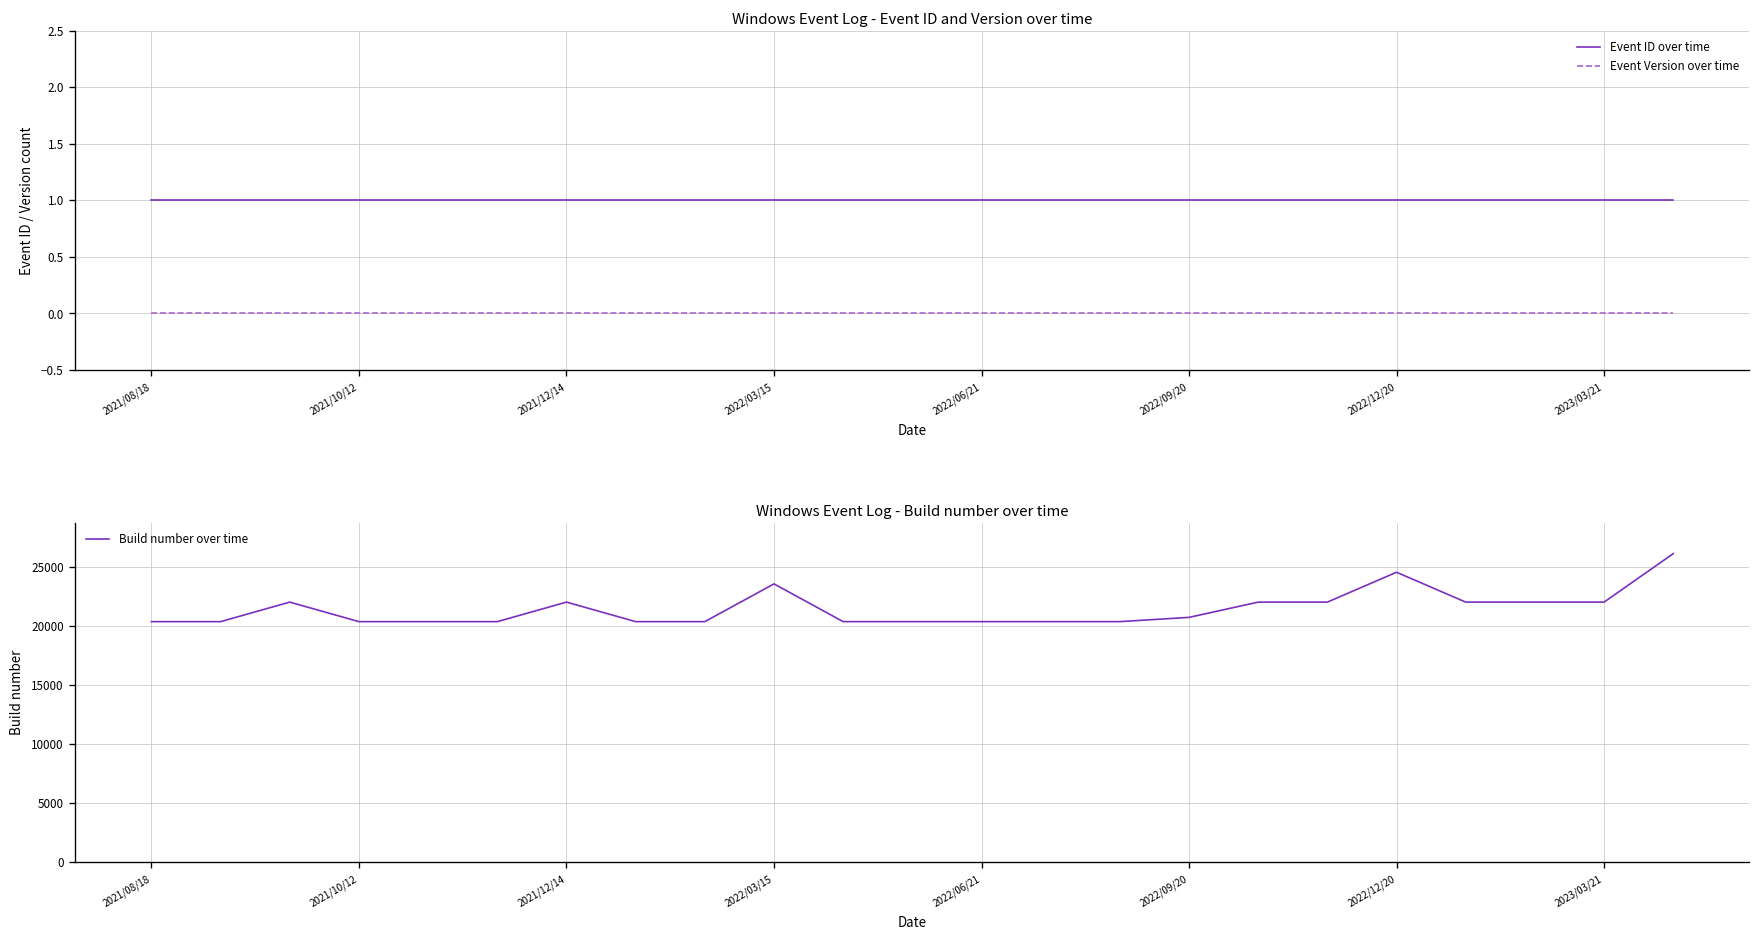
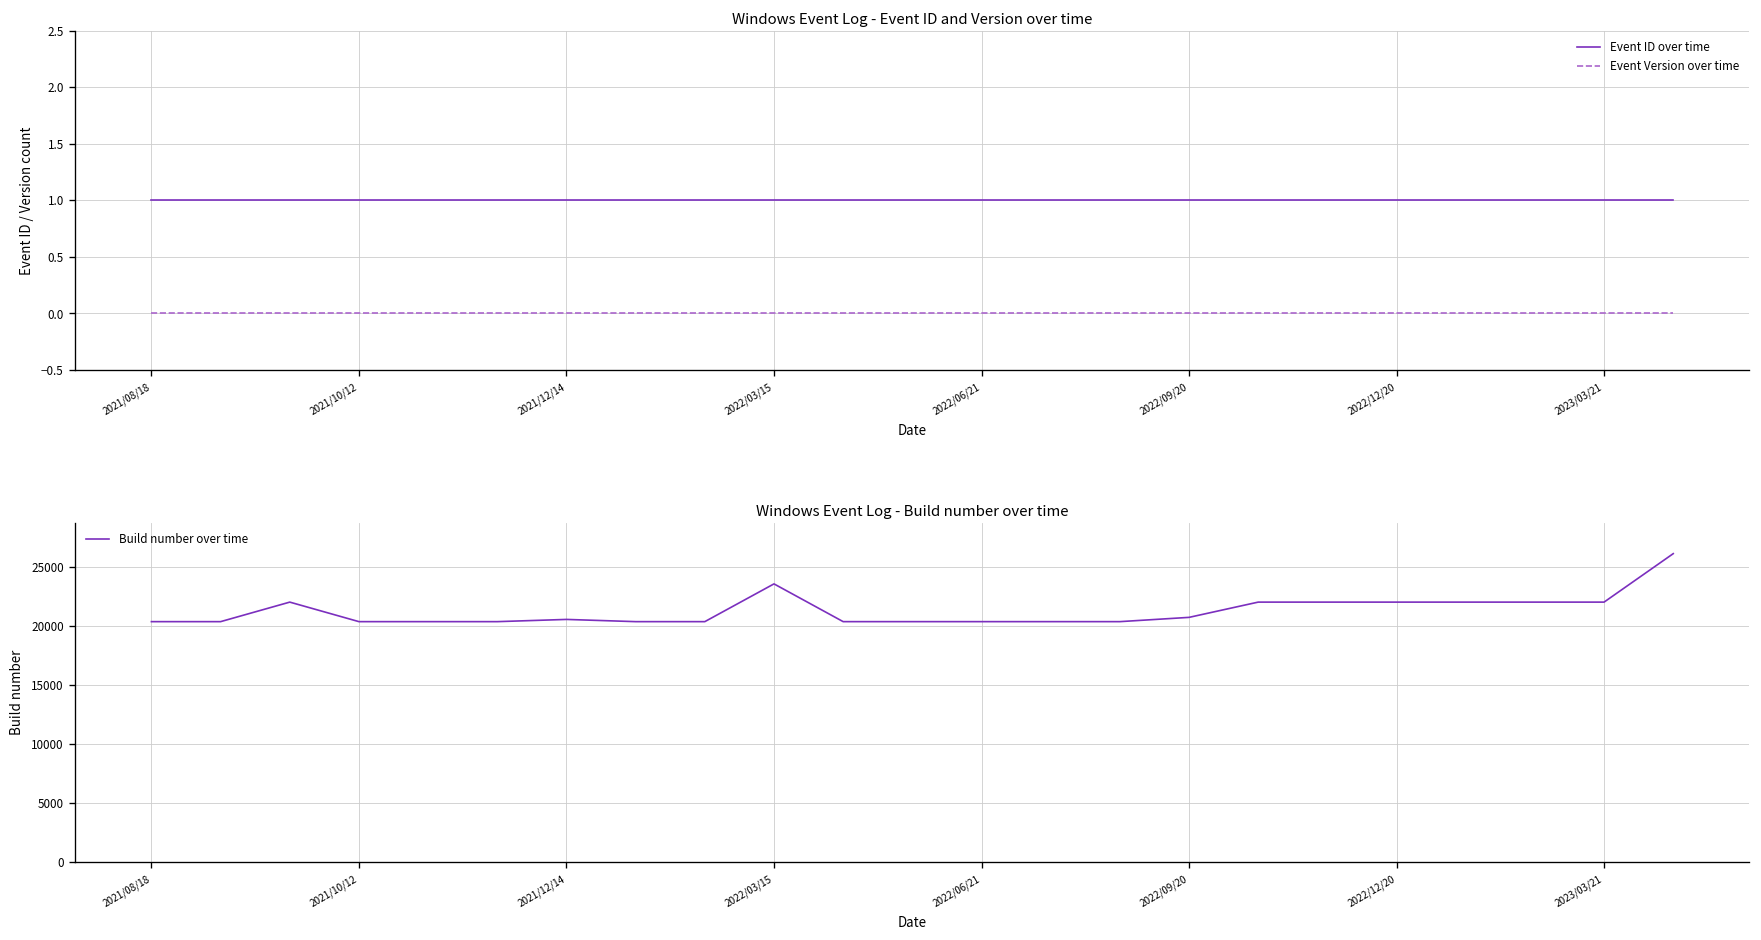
Windows Event Log - Build number over time, 2021/12/14: 22000 -> 21000
Windows Event Log - Build number over time, 2022/12/20: 25000 -> 22000
